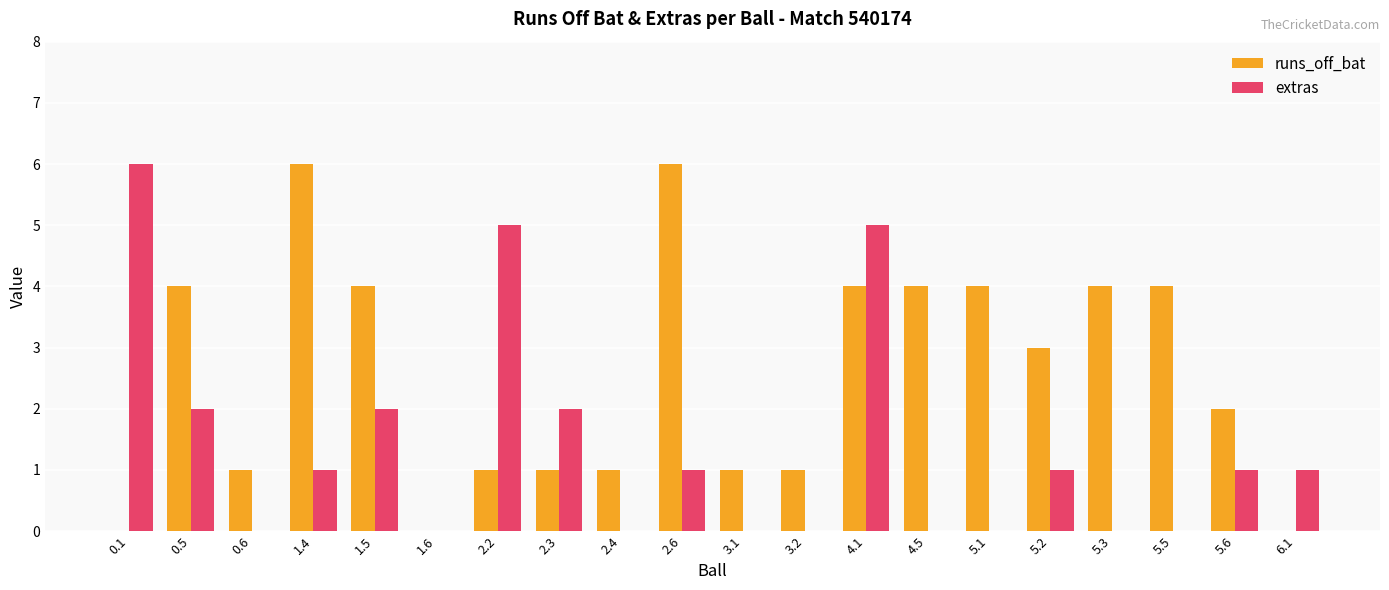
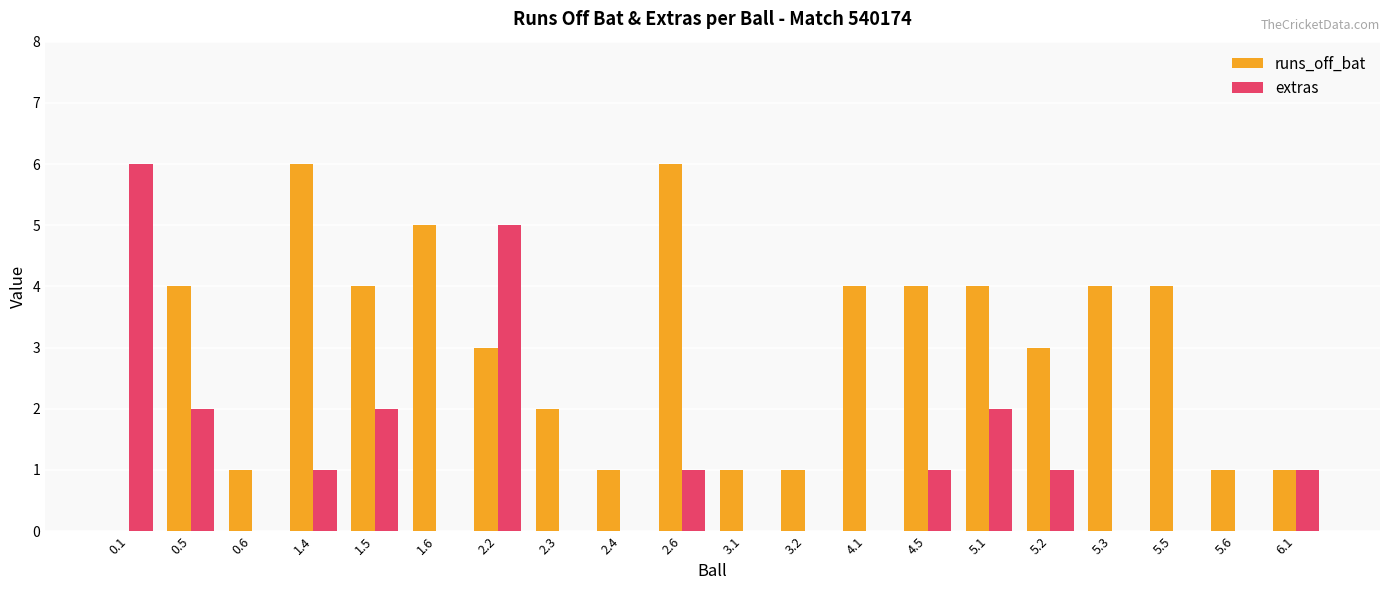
runs_off_bat, 1.6: 0 -> 5
runs_off_bat, 2.2: 1 -> 3
runs_off_bat, 2.3: 1 -> 2
extras, 2.3: 2 -> 0
extras, 4.1: 5 -> 0
extras, 4.5: 0 -> 1
extras, 5.1: 0 -> 2
runs_off_bat, 5.6: 2 -> 1
extras, 5.6: 1 -> 0
runs_off_bat, 6.1: 0 -> 1
